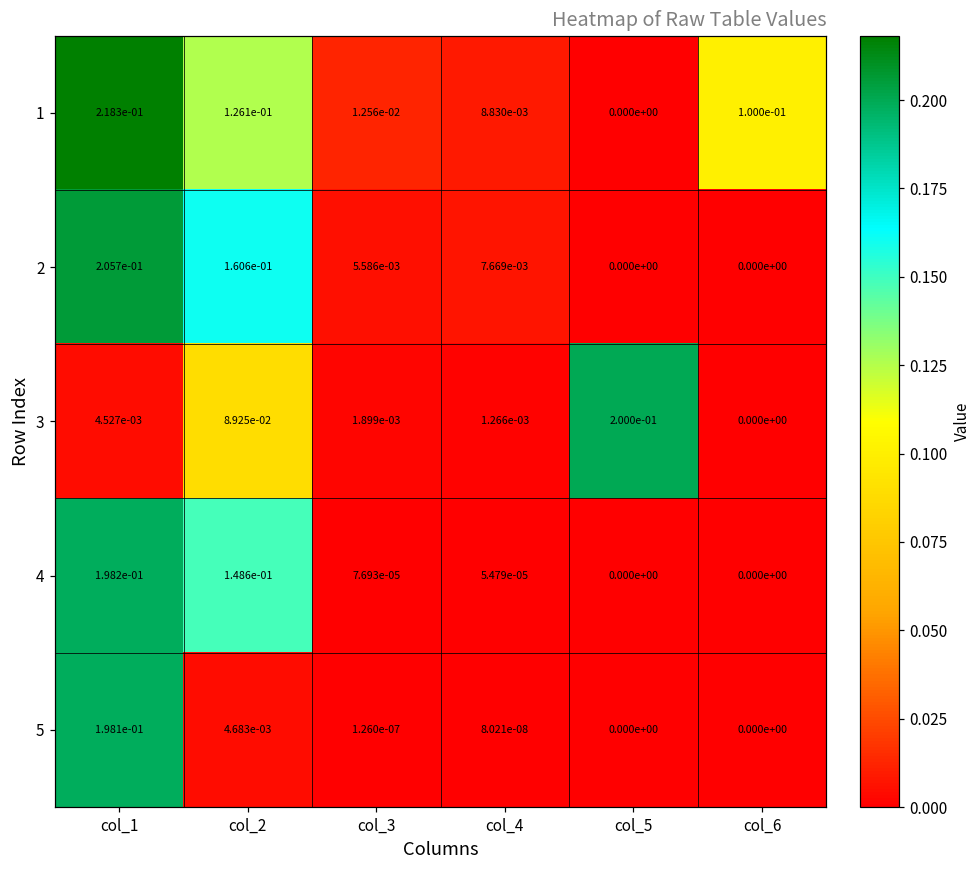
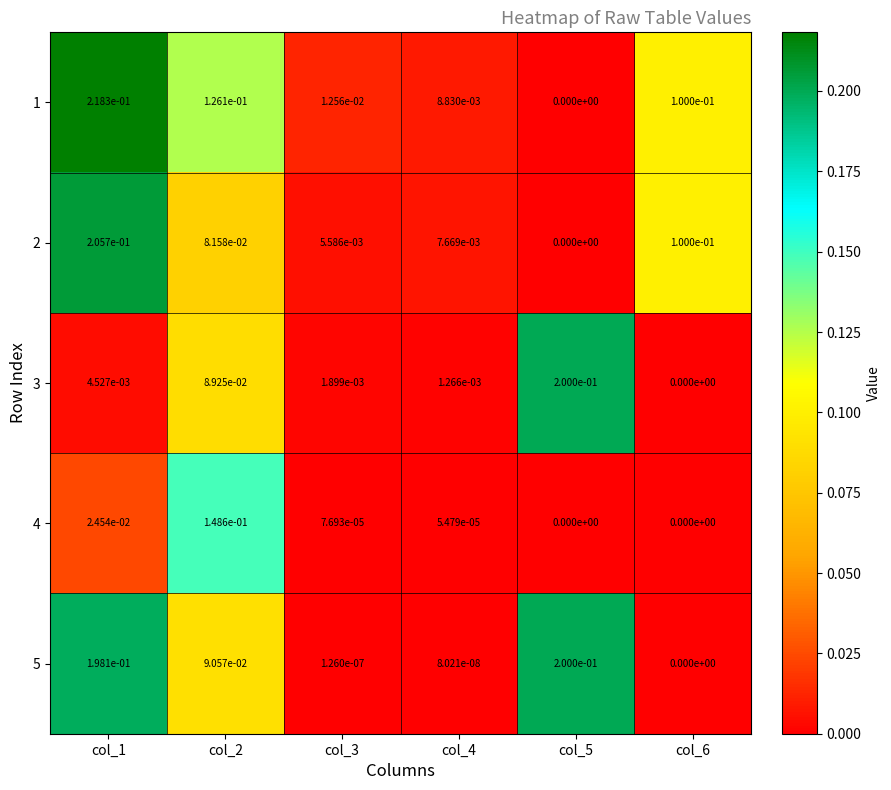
2, col_2: 1.606e-01 -> 8.158e-02
2, col_6: 0.000e+00 -> 1.000e-01
4, col_1: 1.982e-01 -> 2.454e-02
5, col_2: 4.683e-03 -> 9.057e-02
5, col_5: 0.000e+00 -> 2.000e-01
